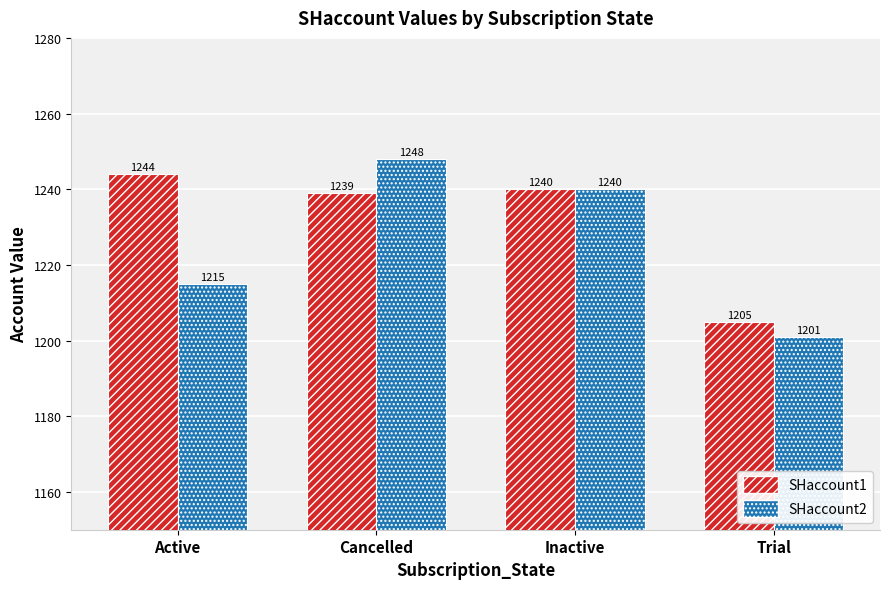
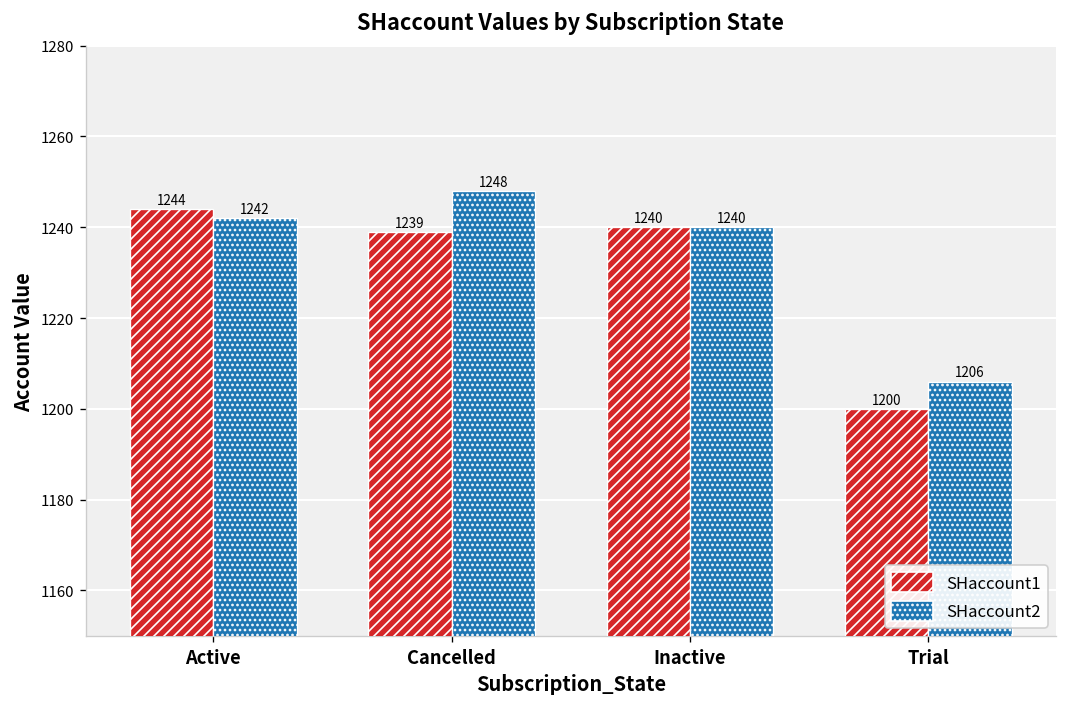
SHaccount2, Active: 1215 -> 1242
SHaccount1, Trial: 1205 -> 1200
SHaccount2, Trial: 1201 -> 1206
